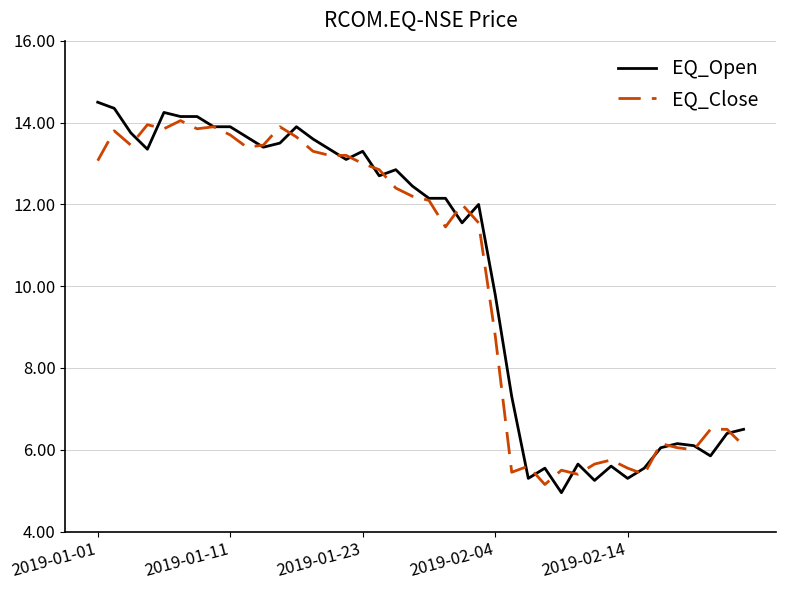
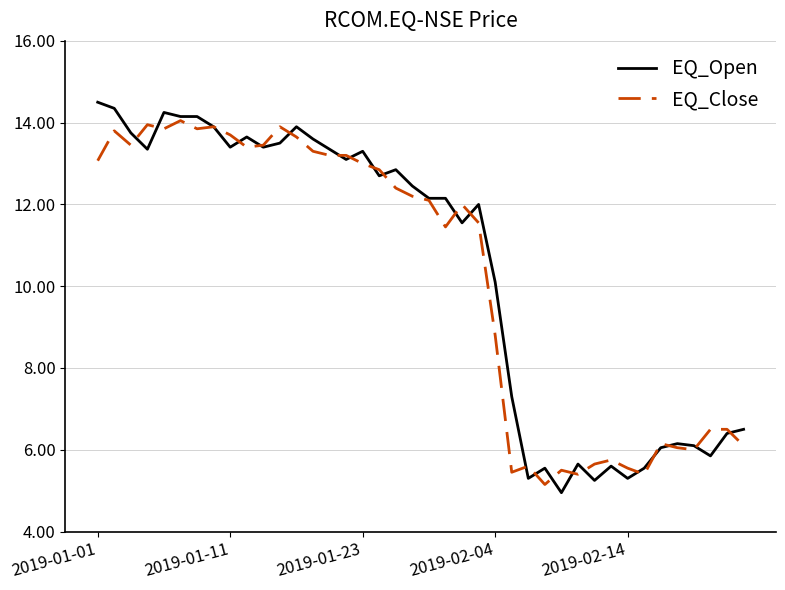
EQ_Open, 2019-01-11: 13.9 -> 13.4
EQ_Open, 2019-02-04: 9.8 -> 10.1
